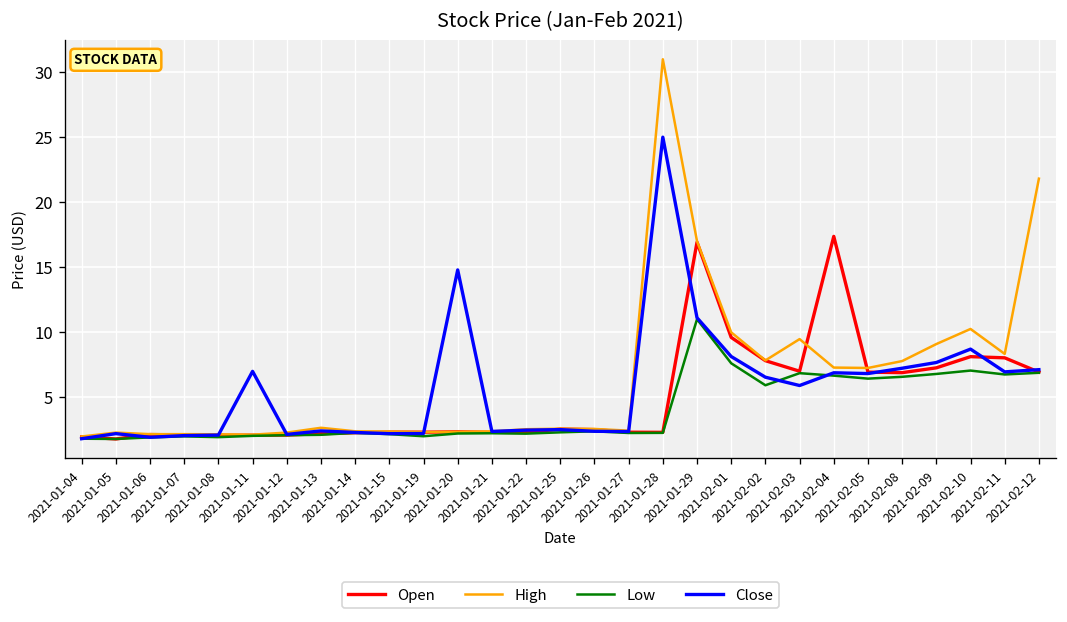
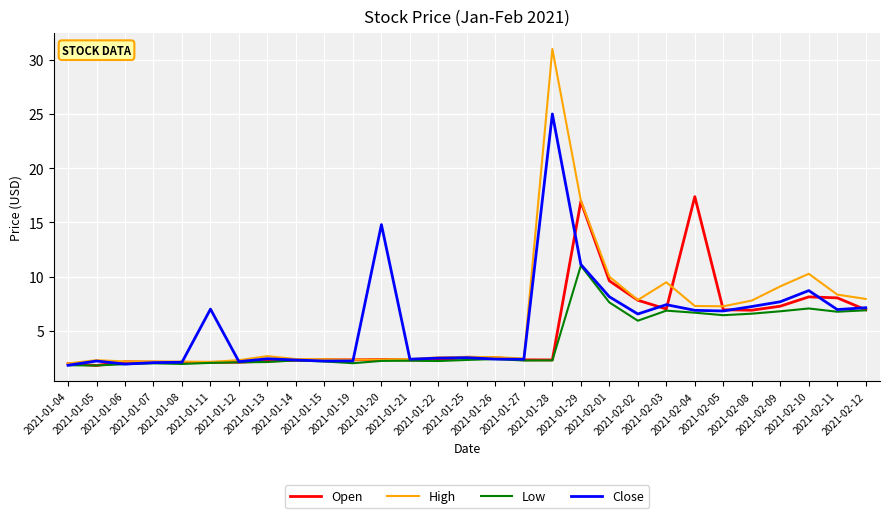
Close, 2021-02-03: 5.9 -> 7.4
High, 2021-02-12: 21.8 -> 7.9
